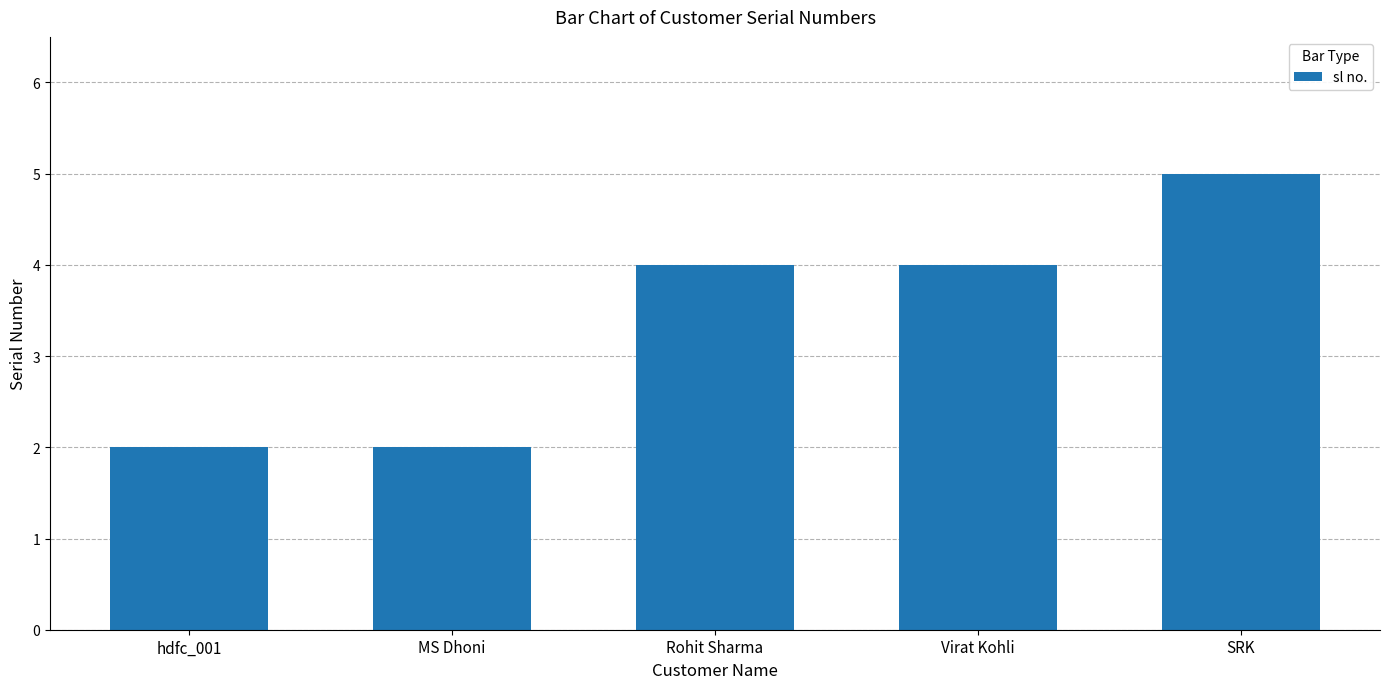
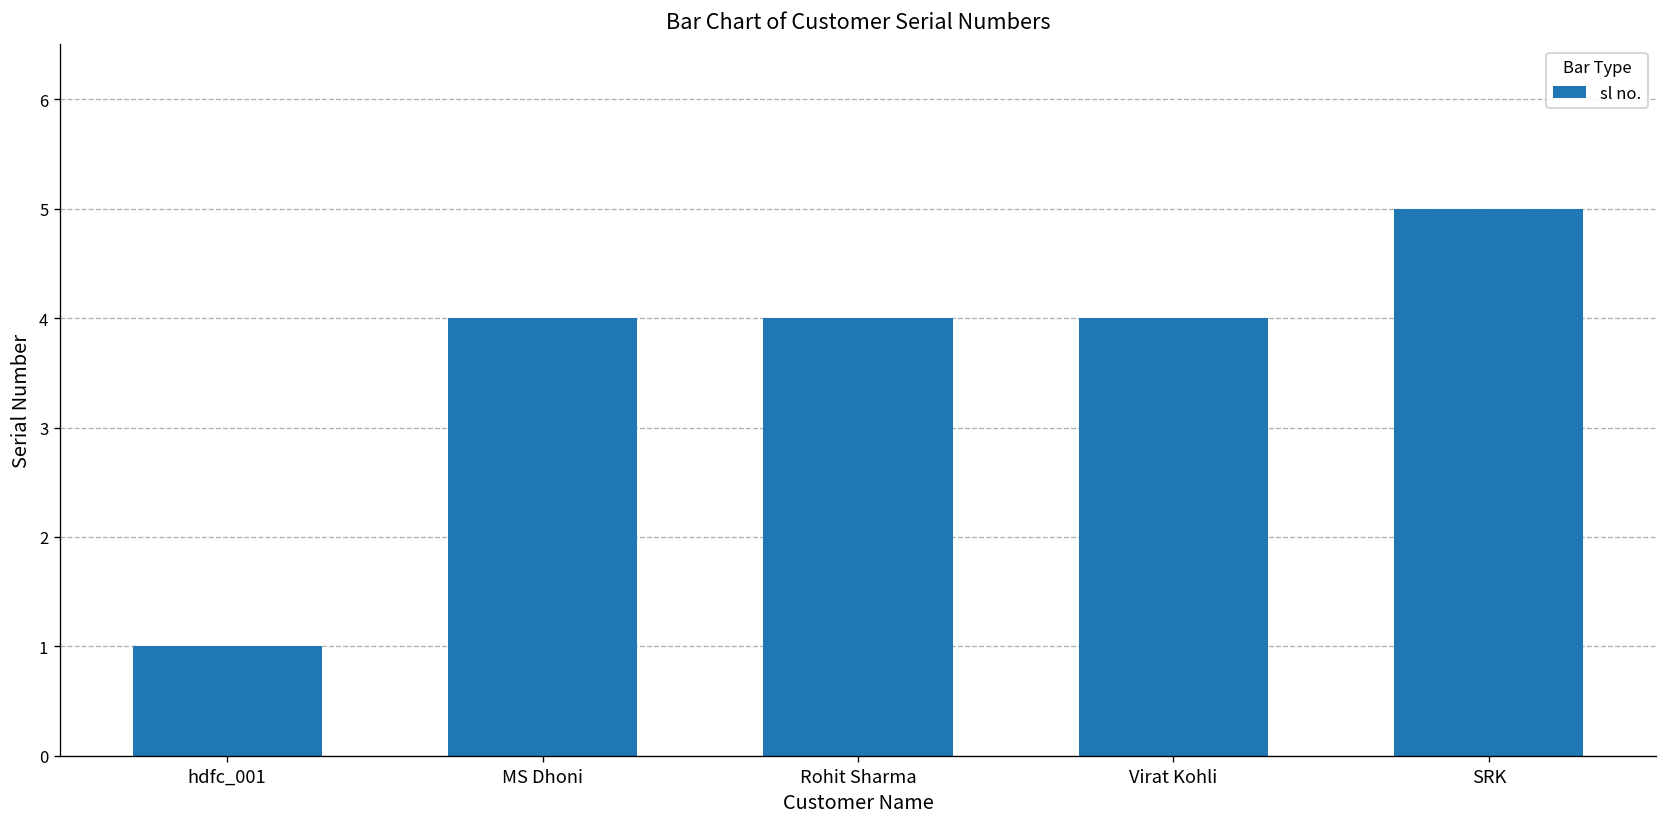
hdfc_001: 2 -> 1
MS Dhoni: 2 -> 4
